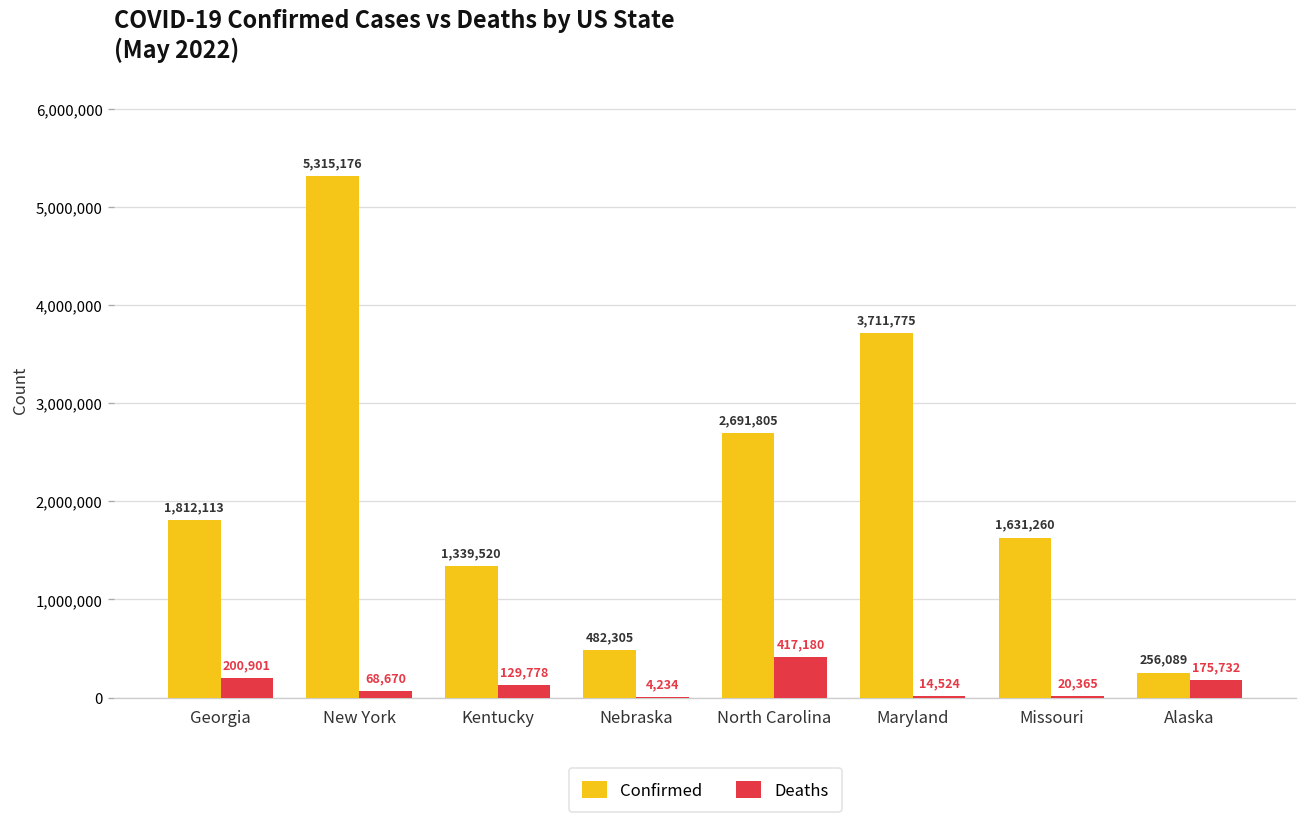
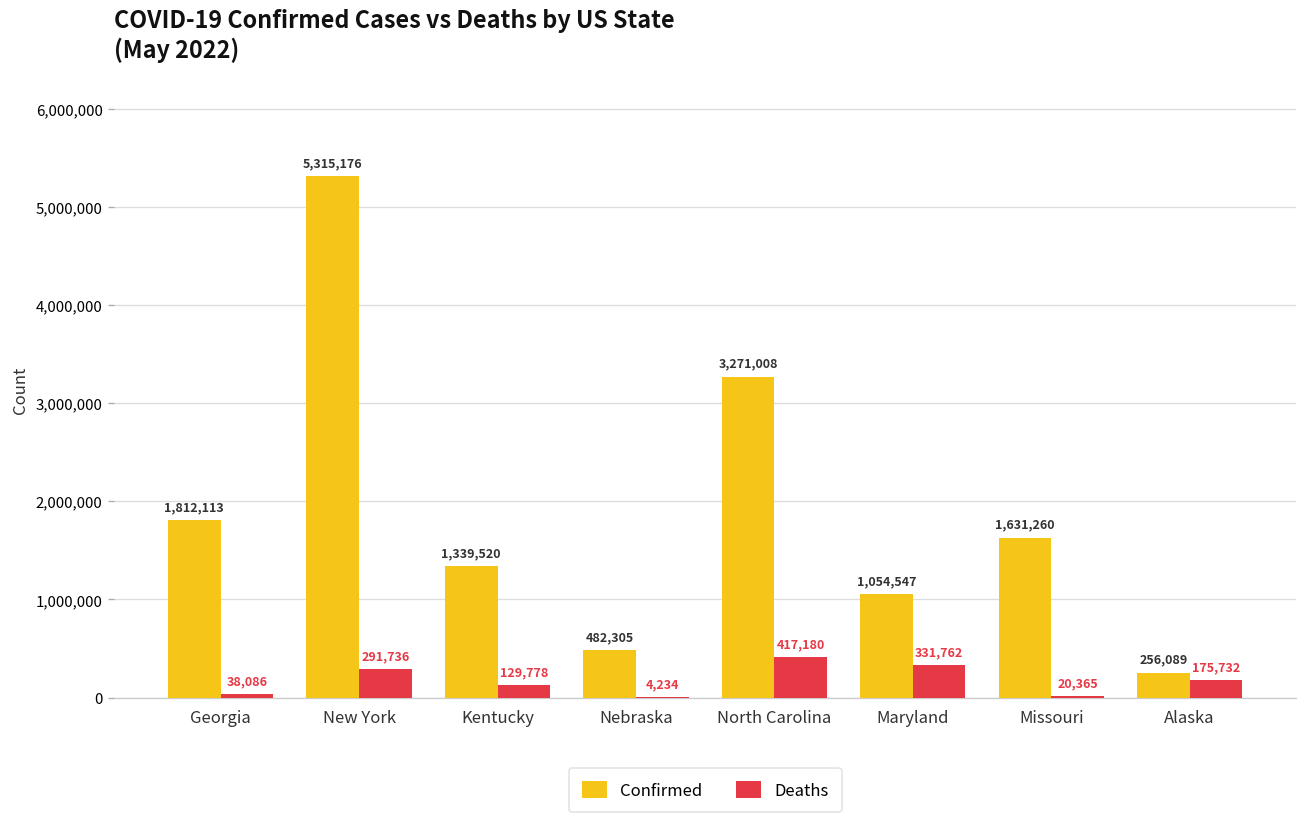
Deaths, Georgia: 200,901 -> 38,086
Deaths, New York: 68,670 -> 291,736
Confirmed, North Carolina: 2,691,805 -> 3,271,008
Confirmed, Maryland: 3,711,775 -> 1,054,547
Deaths, Maryland: 14,524 -> 331,762
